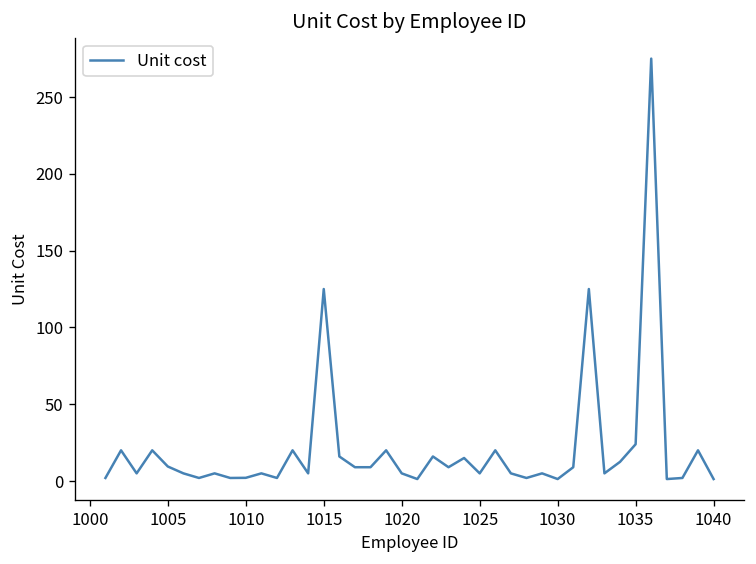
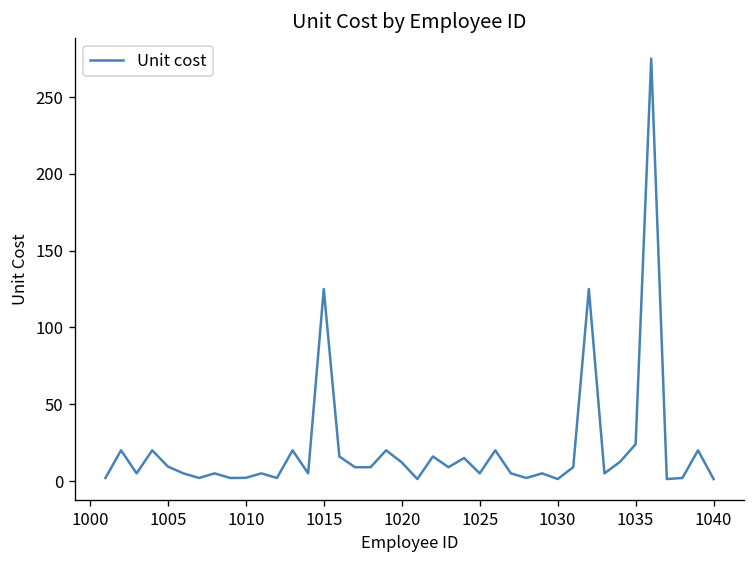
1020: 5 -> 12
